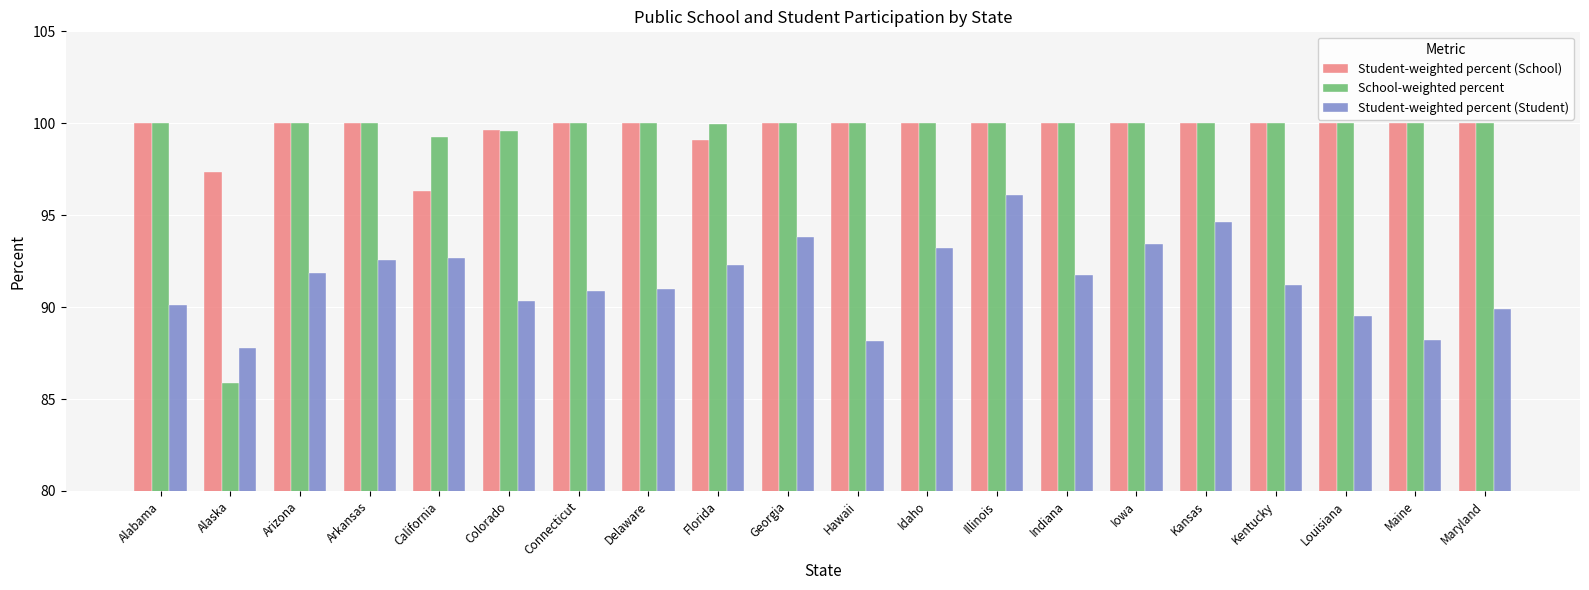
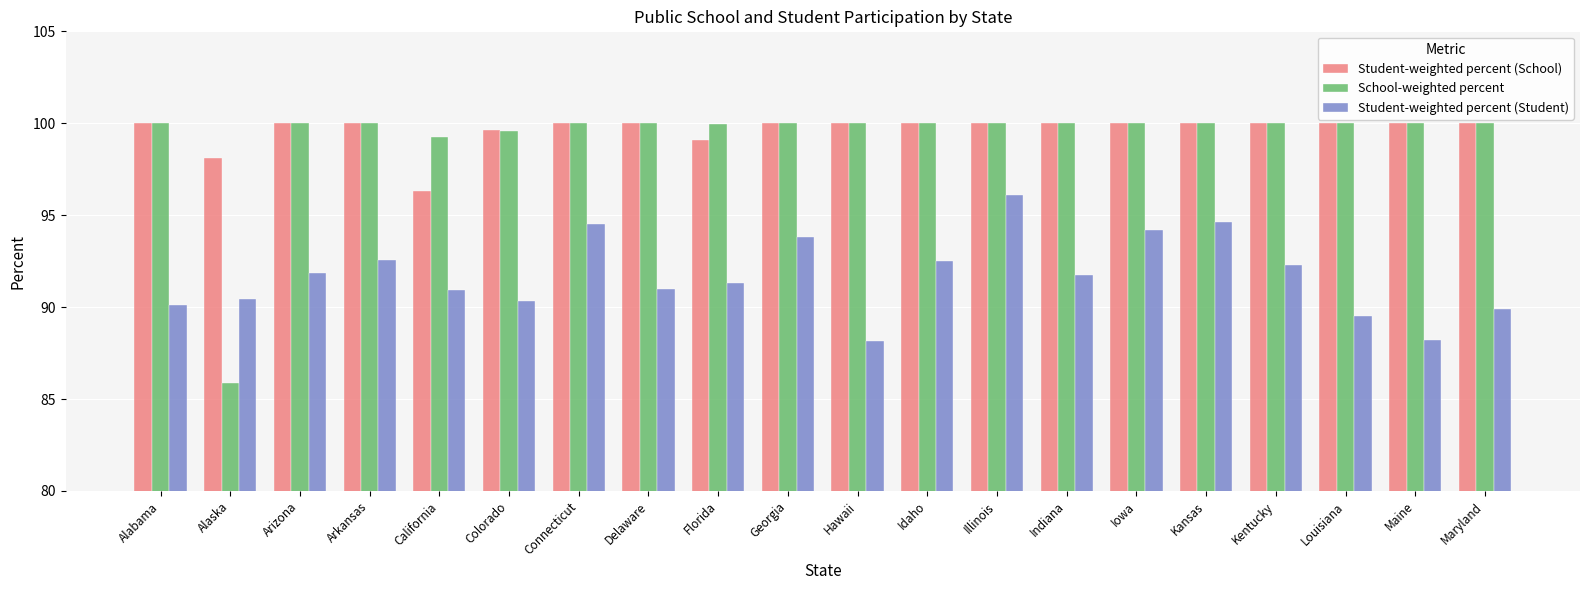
Student-weighted percent (School), Alaska: 97.3 -> 98.1
Student-weighted percent (Student), Alaska: 87.8 -> 90.4
Student-weighted percent (Student), California: 92.7 -> 91.0
Student-weighted percent (Student), Connecticut: 90.9 -> 94.5
Student-weighted percent (Student), Florida: 92.3 -> 91.3
Student-weighted percent (Student), Idaho: 93.2 -> 92.5
Student-weighted percent (Student), Iowa: 93.5 -> 94.2
Student-weighted percent (Student), Kentucky: 91.2 -> 92.3
